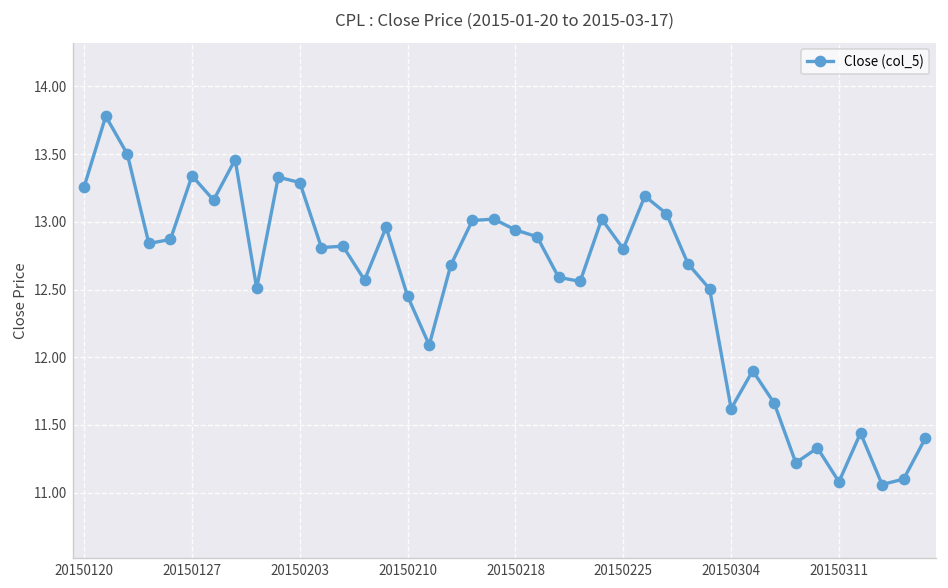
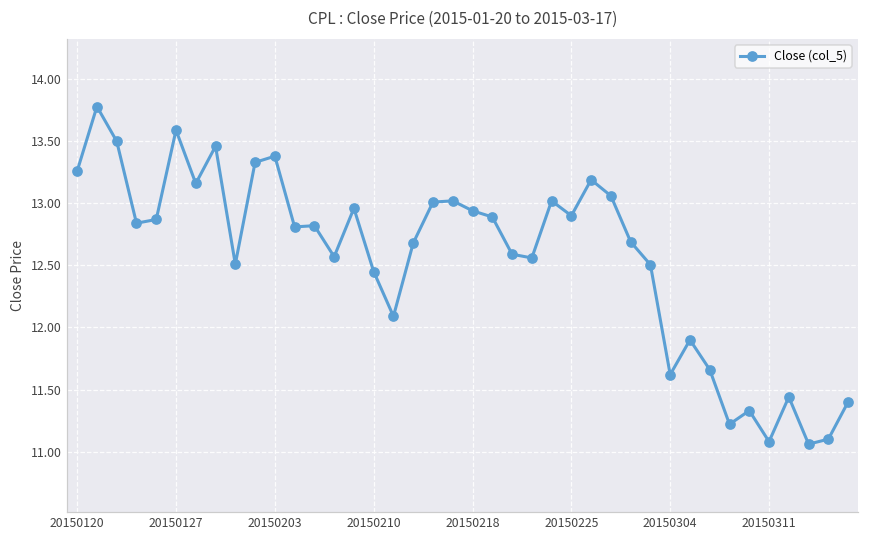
20150127: 13.34 -> 13.59
20150203: 13.29 -> 13.38
20150225: 12.8 -> 12.9
